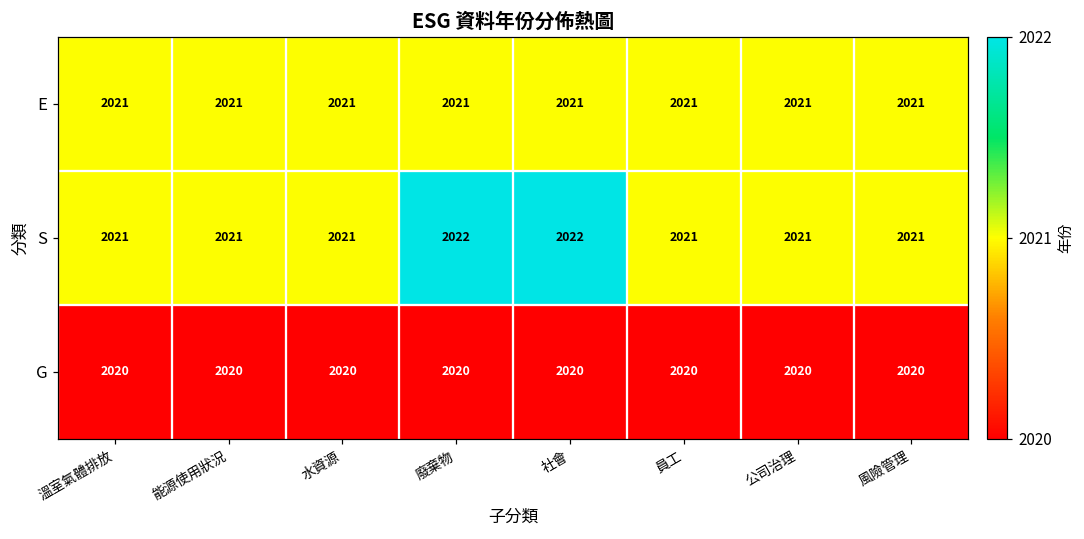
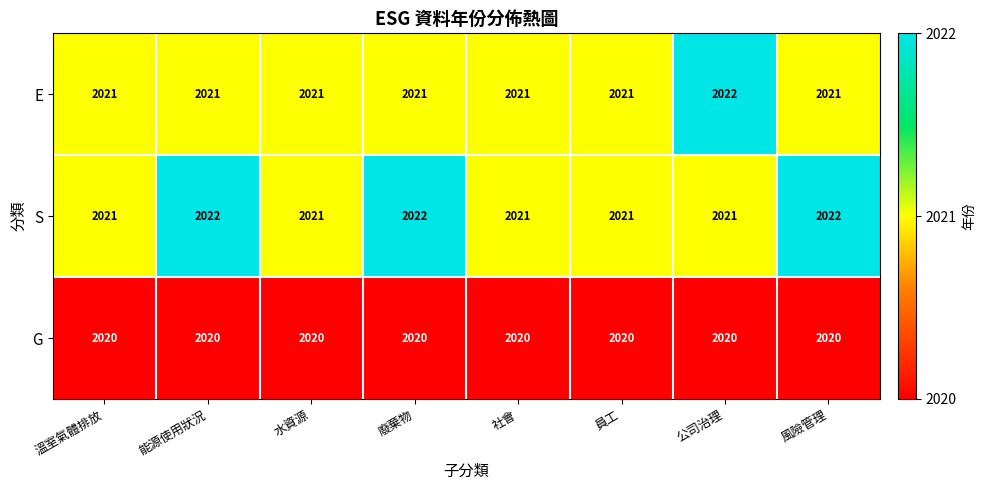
E, 公司治理: 2021 -> 2022
S, 能源使用狀況: 2021 -> 2022
S, 社會: 2022 -> 2021
S, 風險管理: 2021 -> 2022
